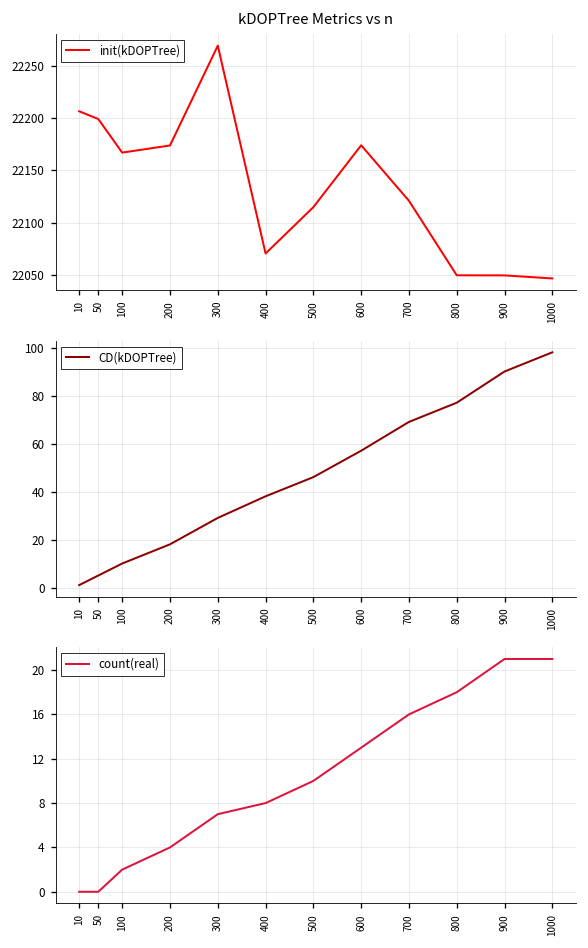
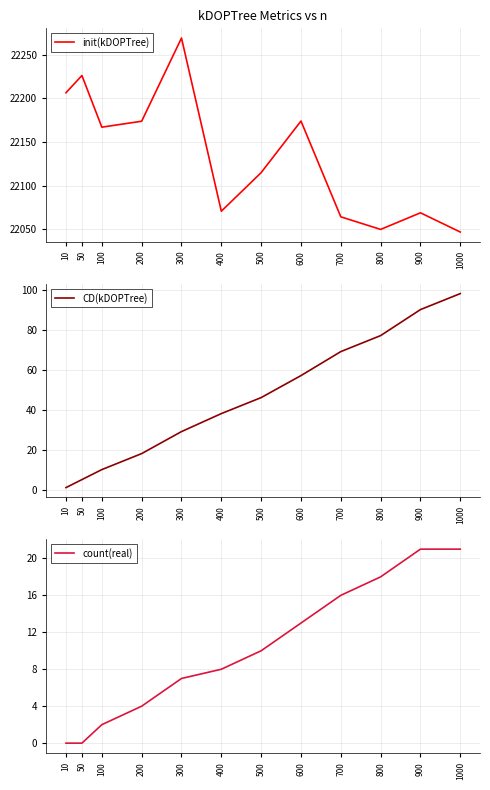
kDOPTree Metrics vs n, 50: 22200 -> 22230
kDOPTree Metrics vs n, 700: 22120 -> 22060
kDOPTree Metrics vs n, 900: 22050 -> 22070
